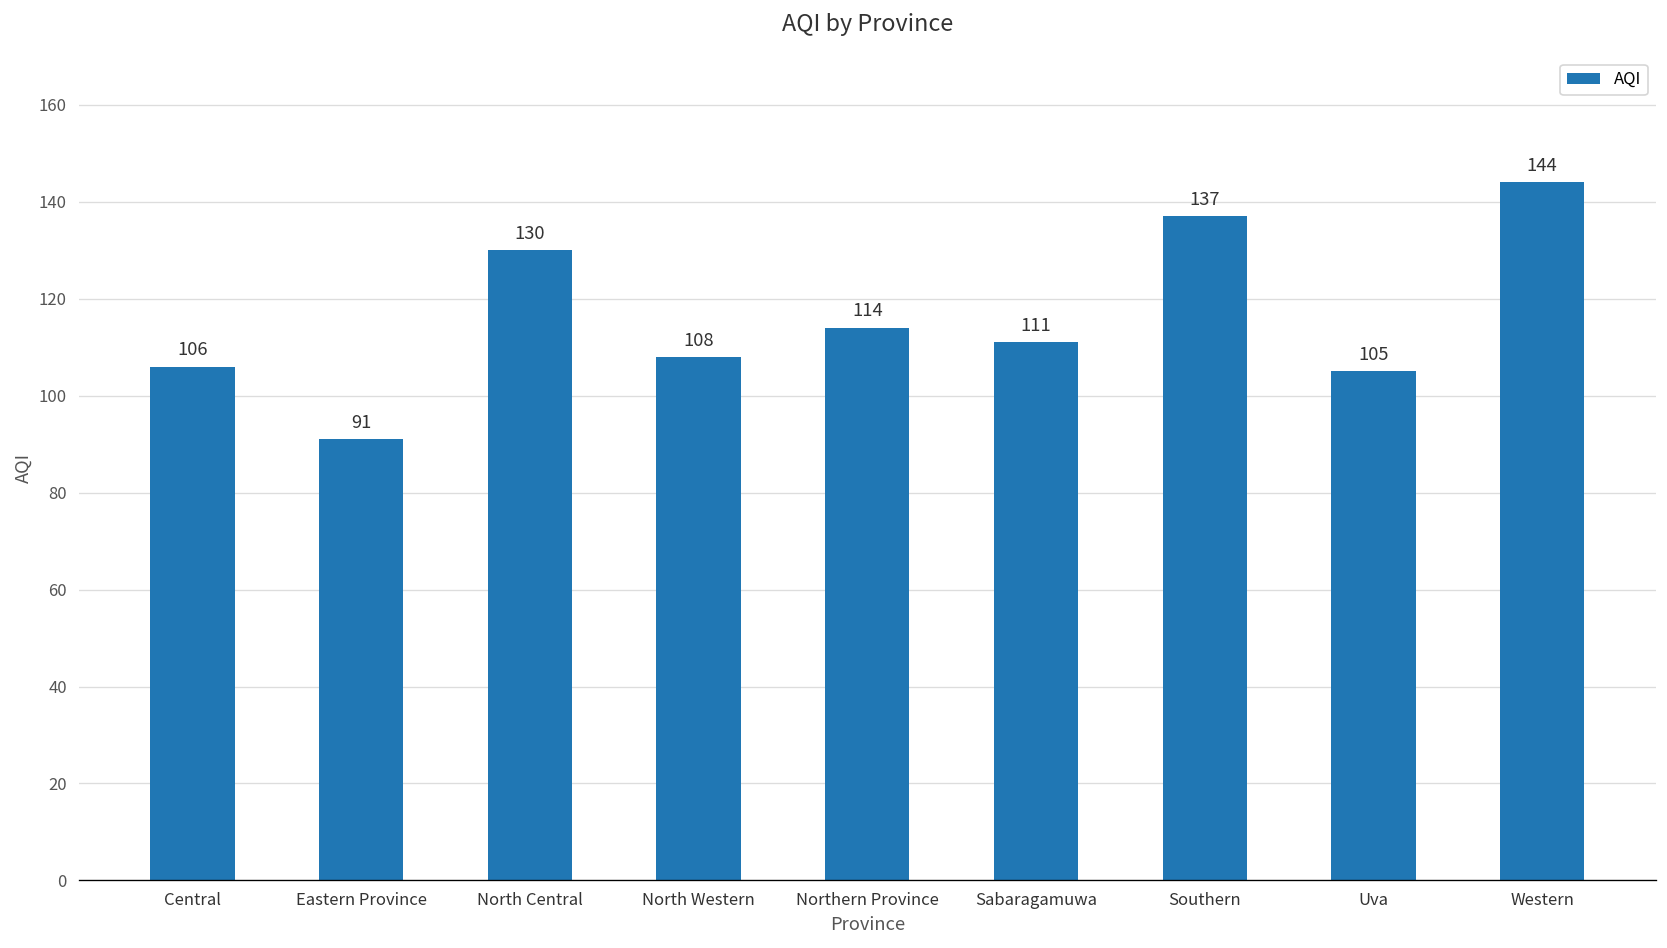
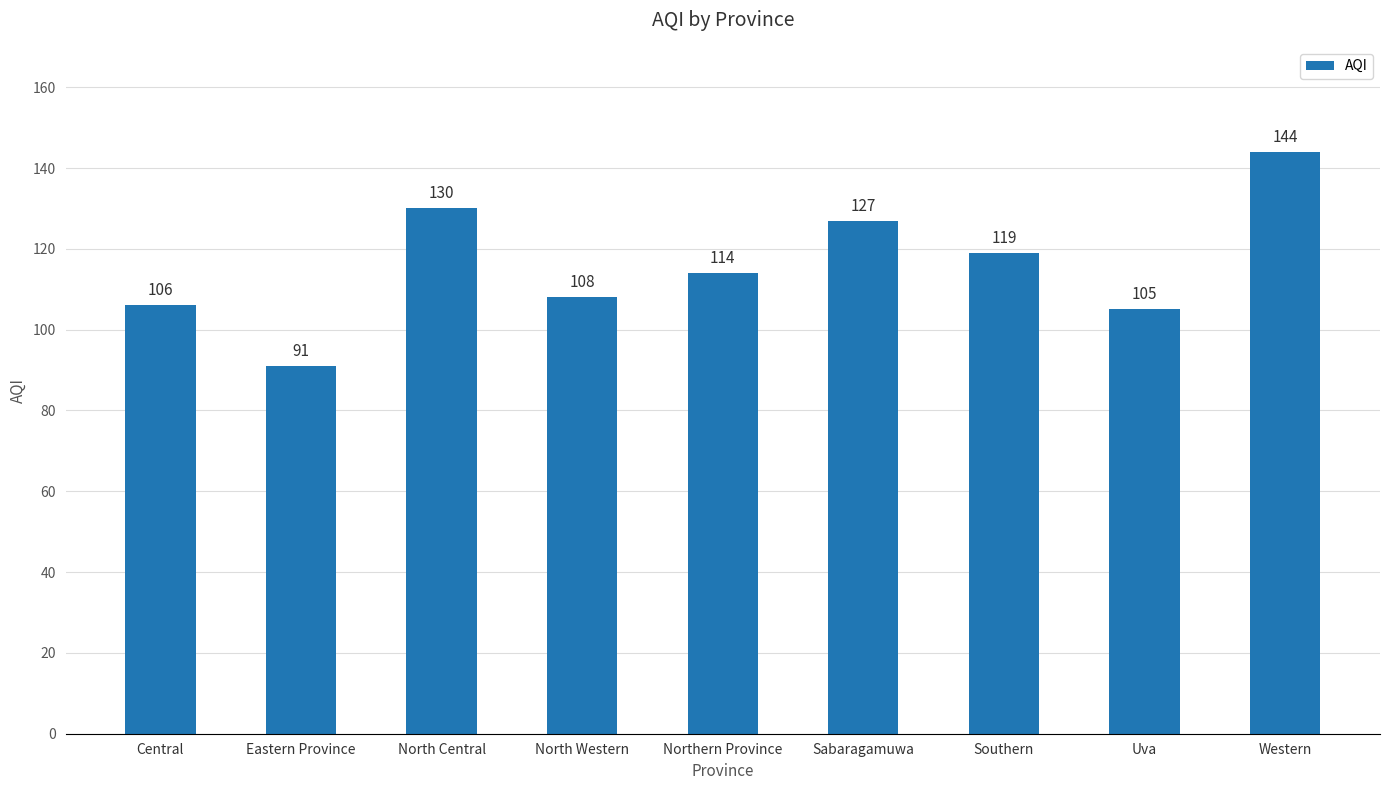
Sabaragamuwa: 111 -> 127
Southern: 137 -> 119
